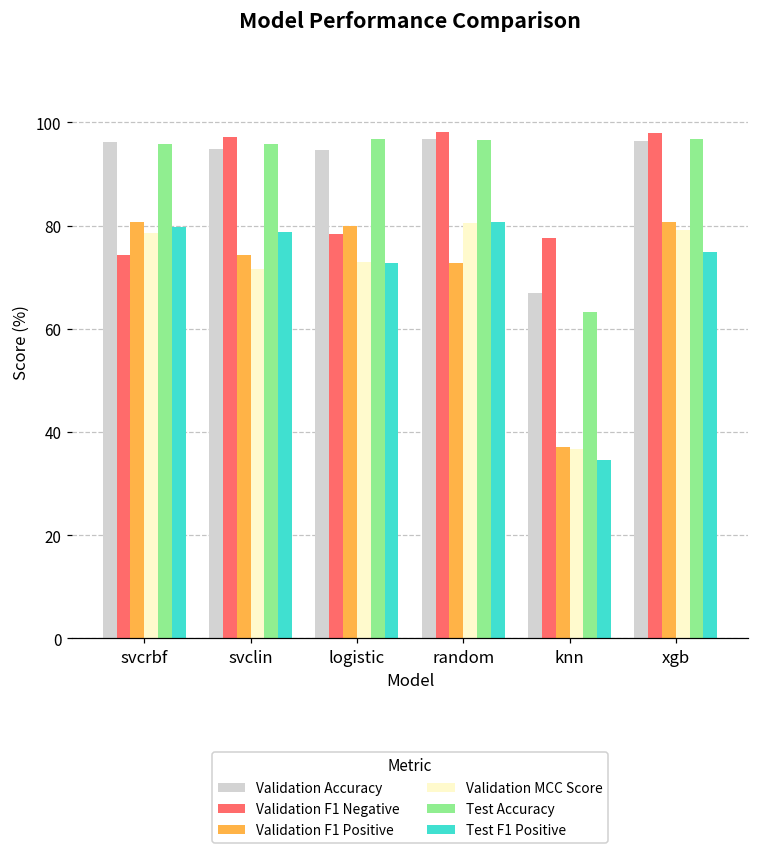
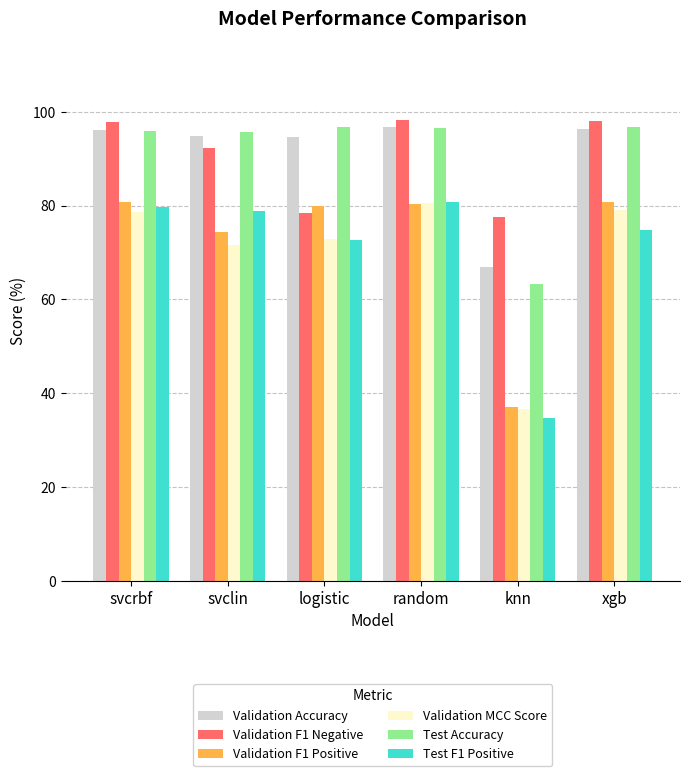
Validation F1 Negative, svcrbf: 74 -> 98
Validation F1 Negative, svclin: 97 -> 92
Validation F1 Positive, random: 73 -> 80
